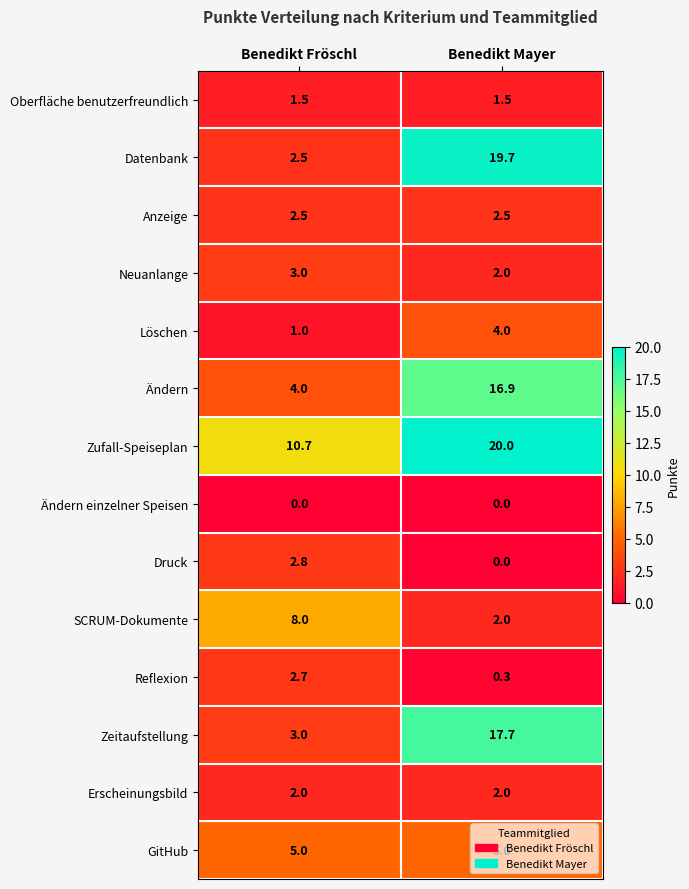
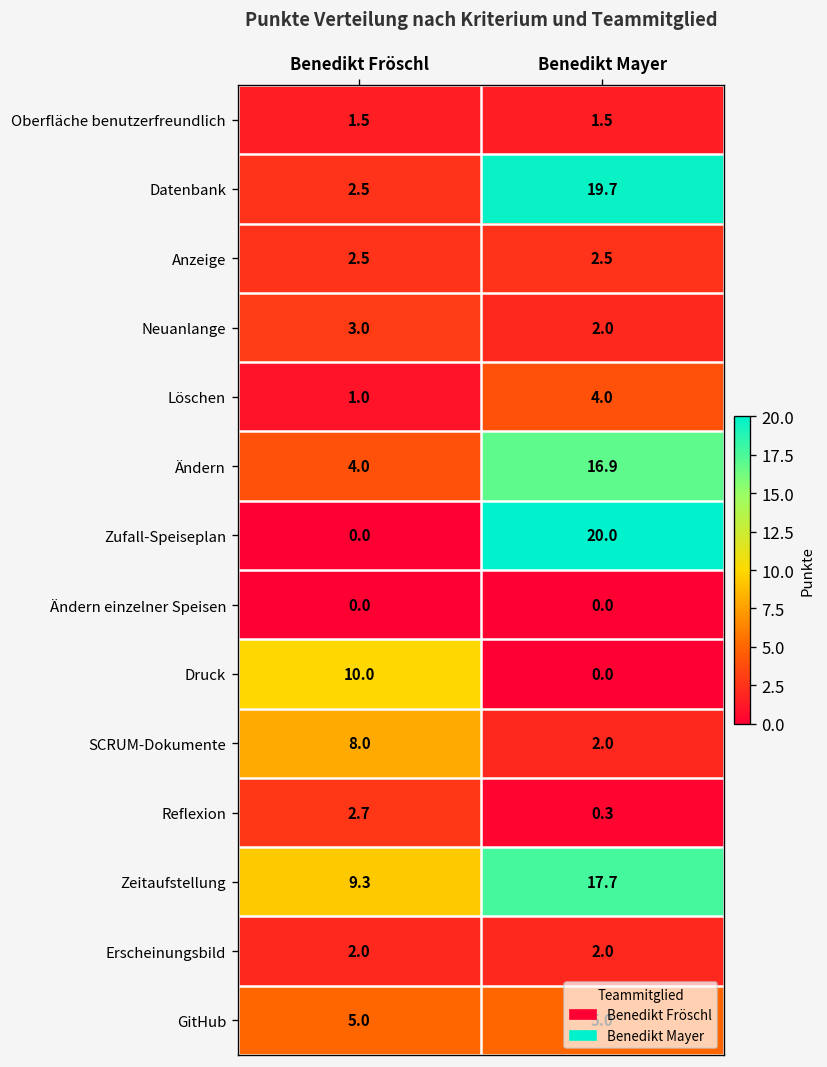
Zufall-Speiseplan, Benedikt Fröschl: 10.7 -> 0.0
Druck, Benedikt Fröschl: 2.8 -> 10.0
Zeitaufstellung, Benedikt Fröschl: 3.0 -> 9.3
